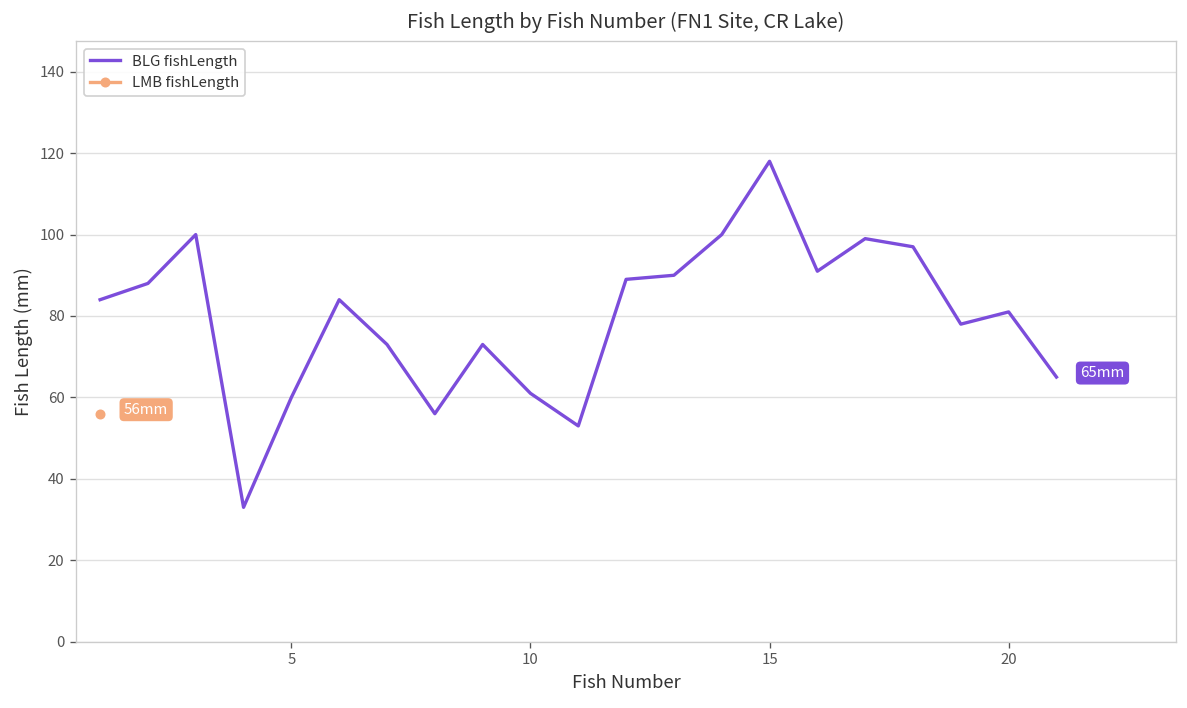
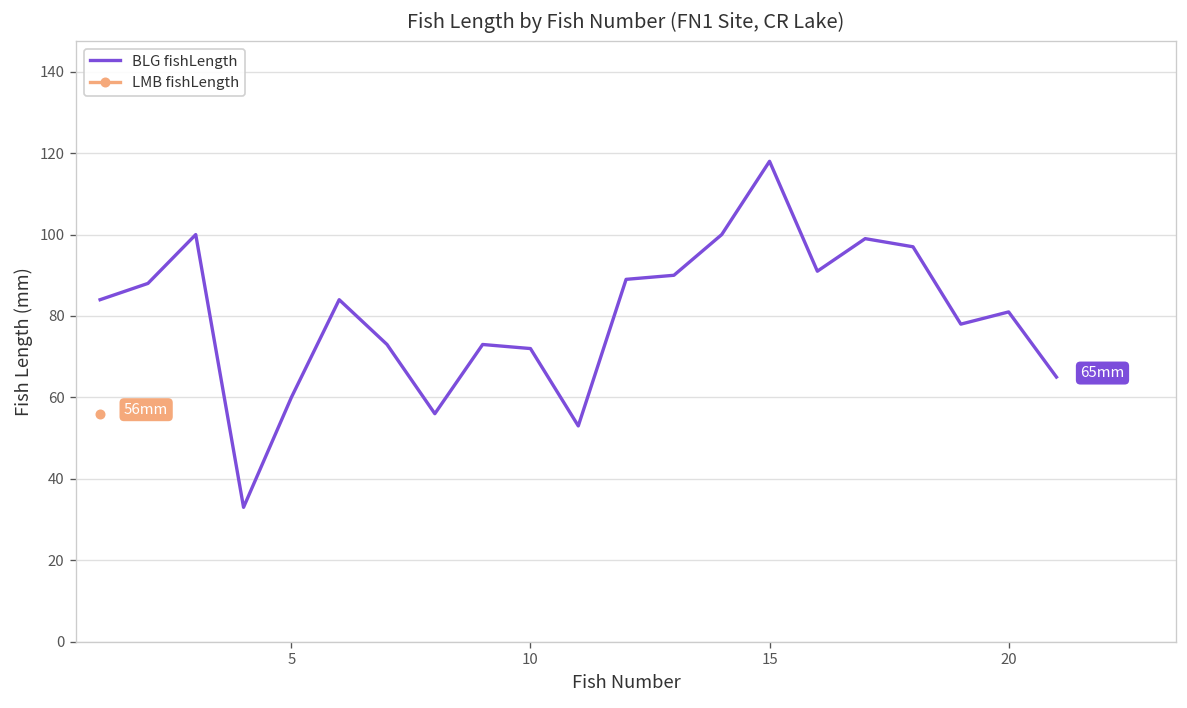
BLG fishLength, 10: 61 -> 72
